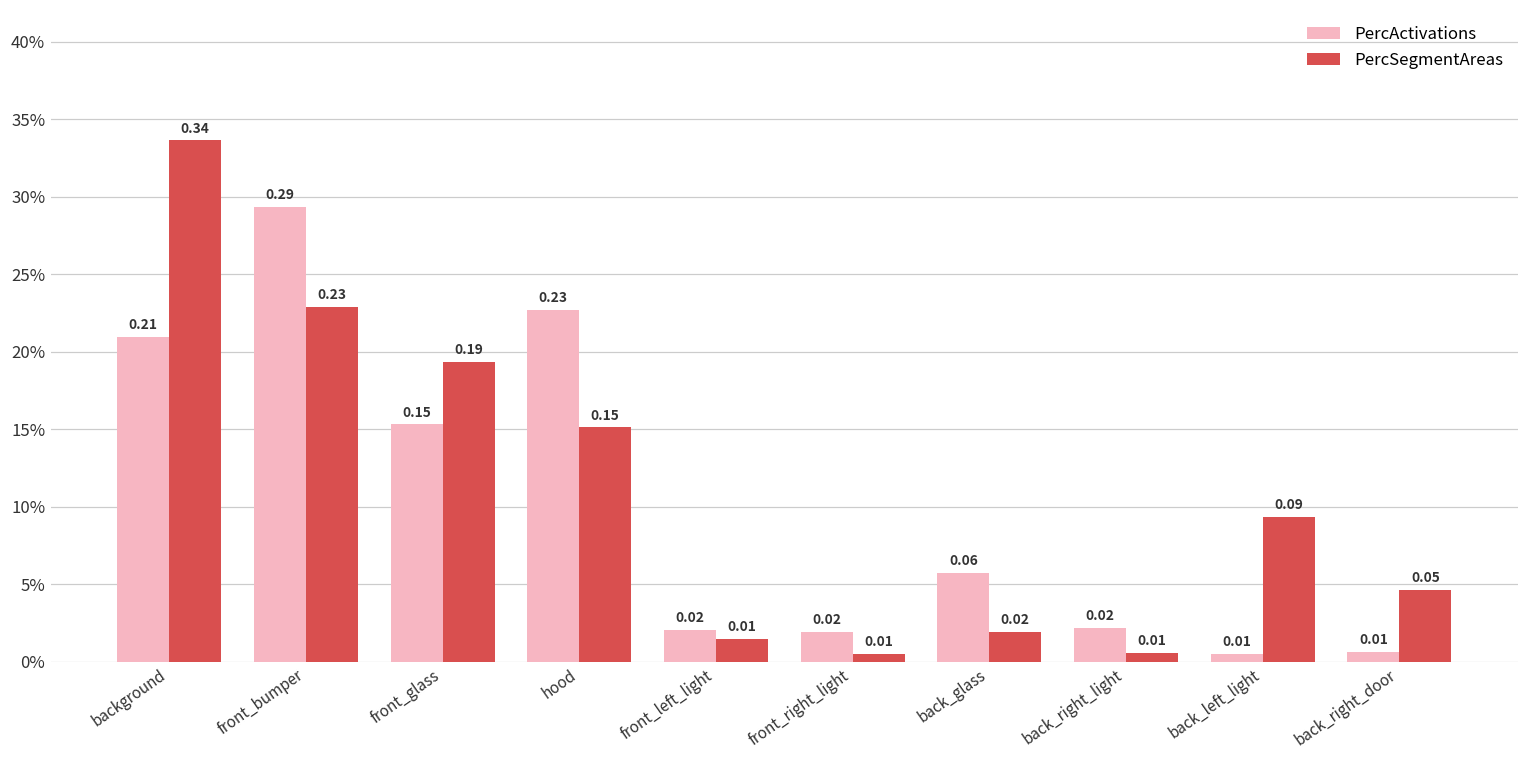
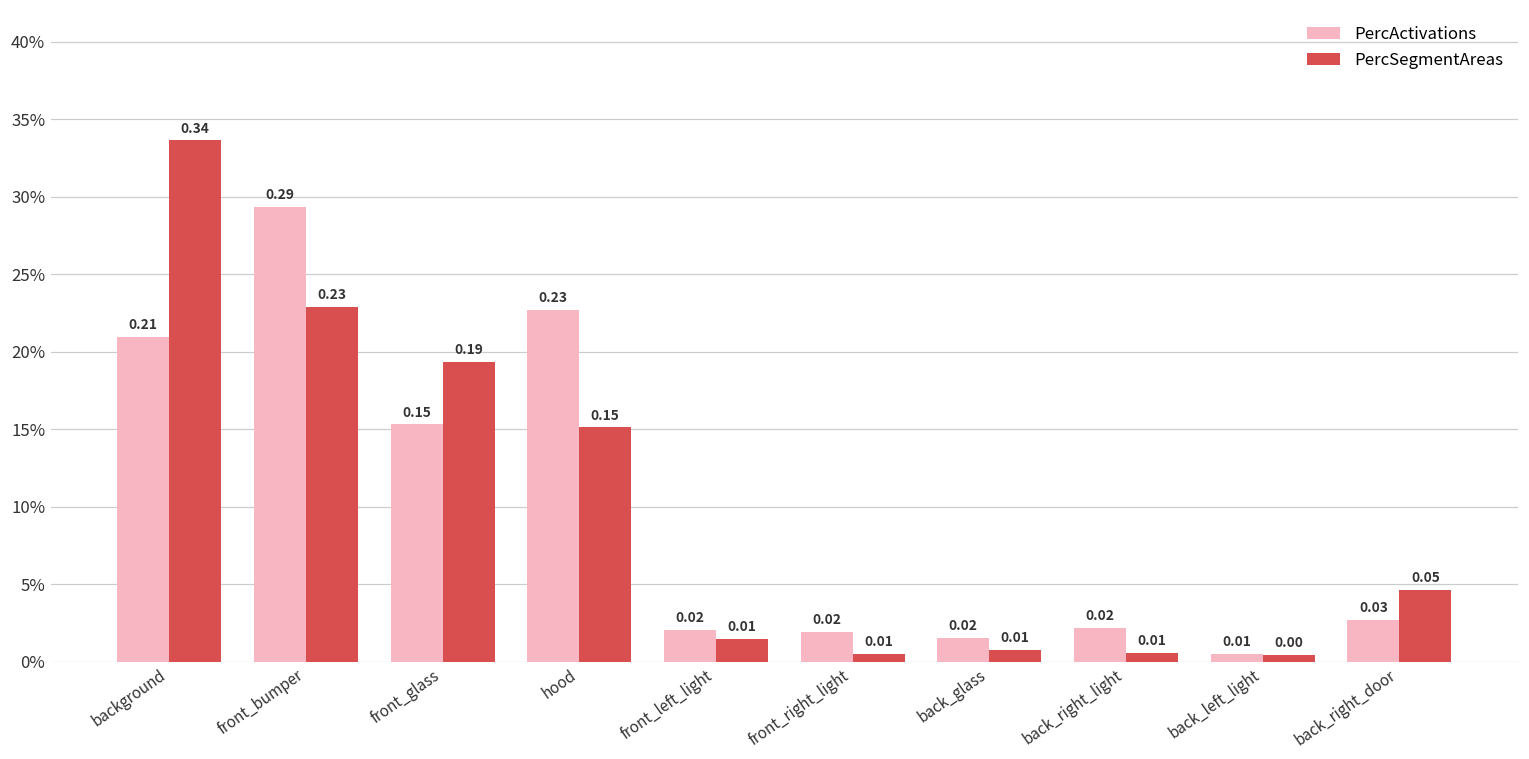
PercActivations, back_glass: 0.06 -> 0.02
PercSegmentAreas, back_glass: 0.02 -> 0.01
PercSegmentAreas, back_left_light: 0.09 -> 0.00
PercActivations, back_right_door: 0.01 -> 0.03
